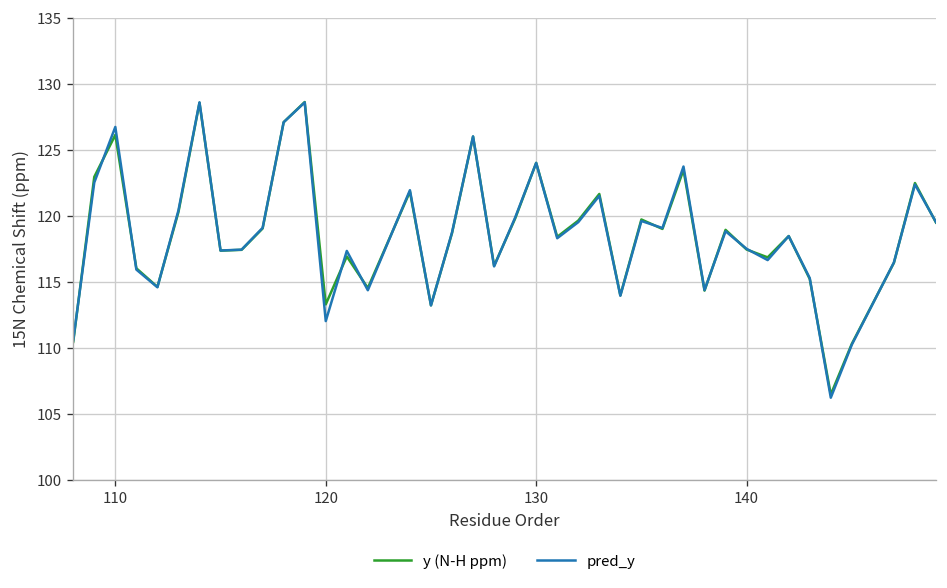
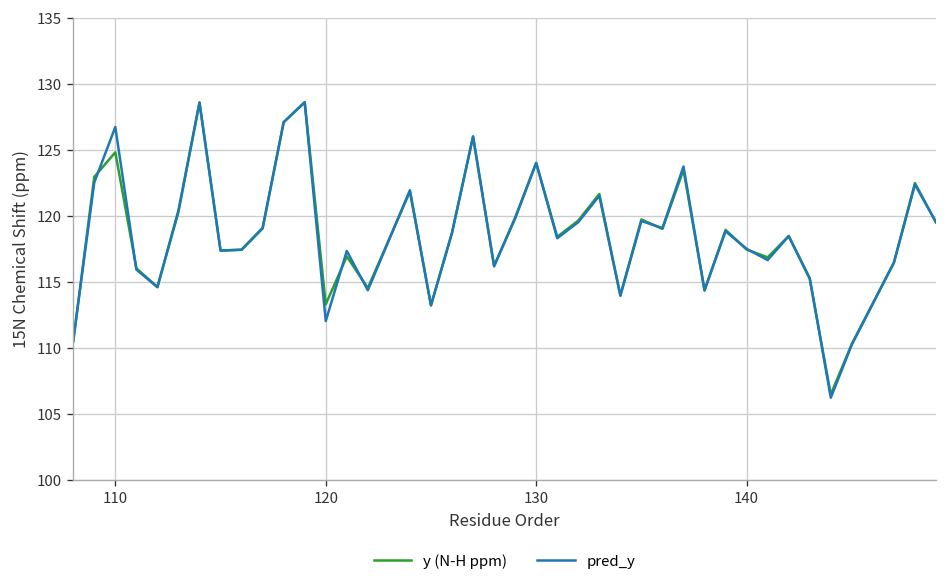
y (N-H ppm), 110: 126.2 -> 124.8
